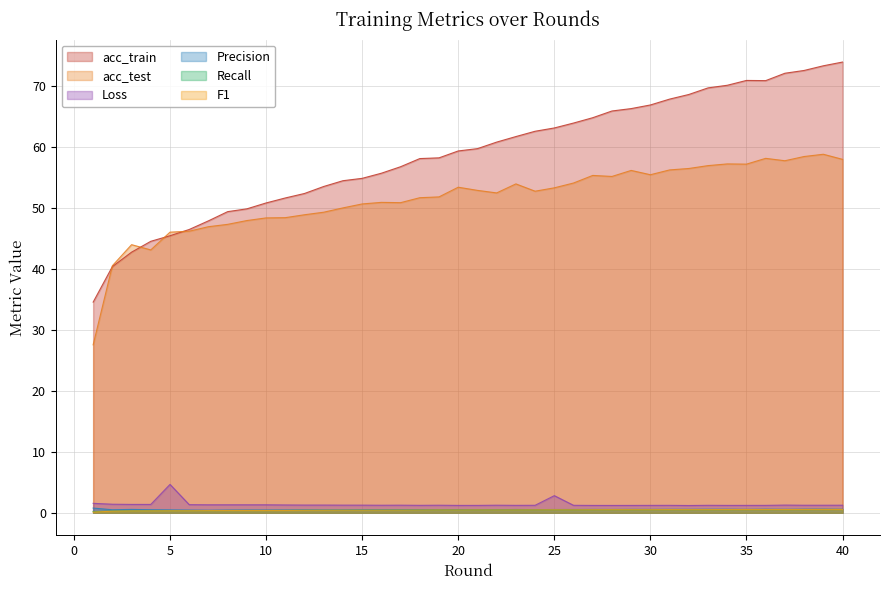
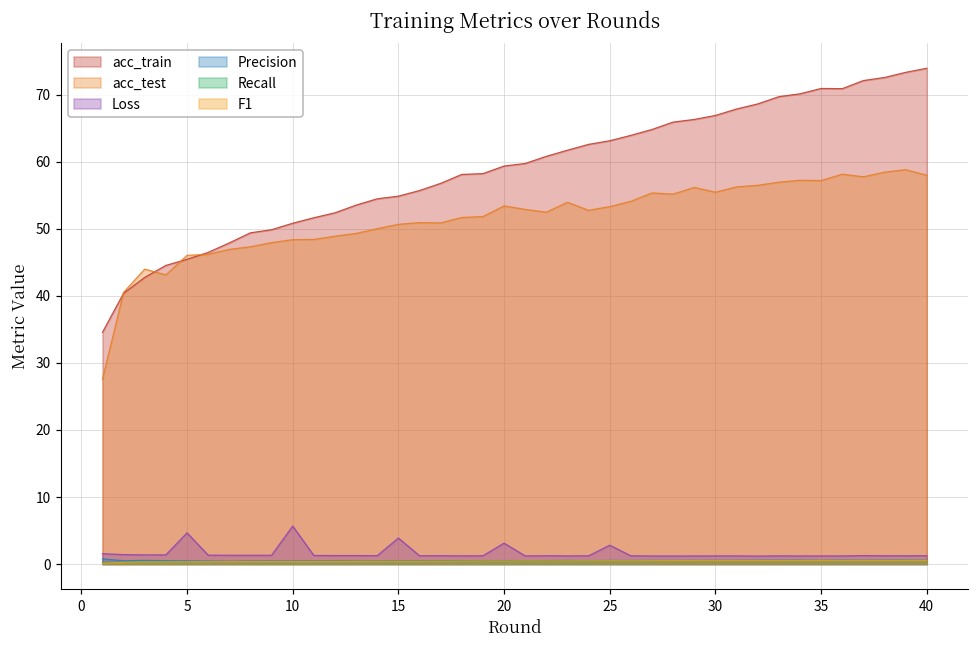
Loss, 10: 1 -> 6
Loss, 15: 1 -> 4
Loss, 20: 1 -> 3
